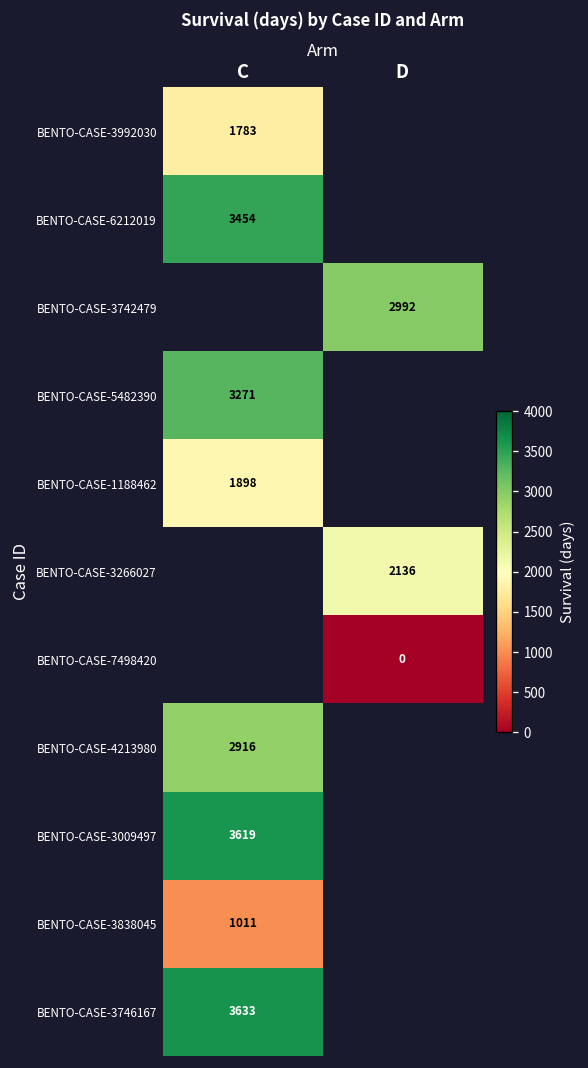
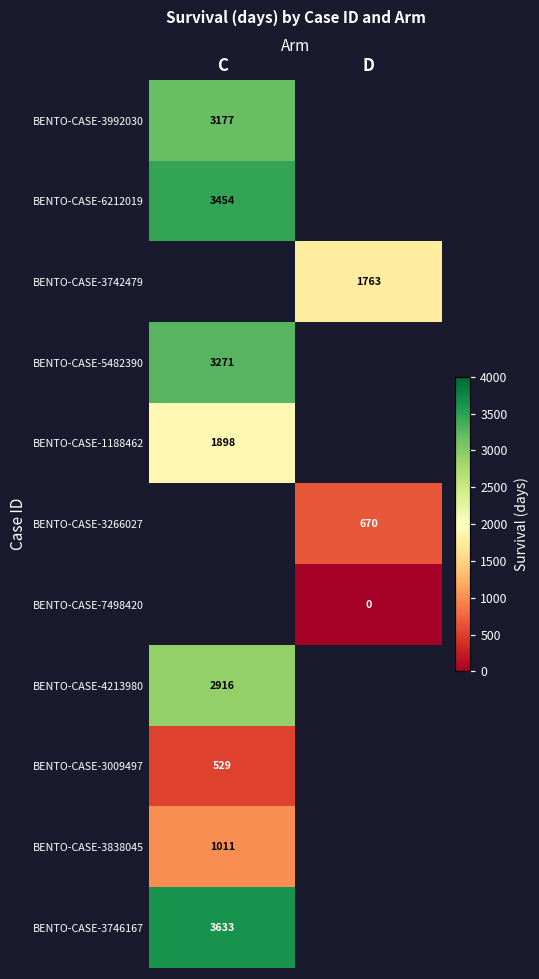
BENTO-CASE-3992030, C: 1783 -> 3177
BENTO-CASE-3742479, D: 2992 -> 1763
BENTO-CASE-3266027, D: 2136 -> 670
BENTO-CASE-3009497, C: 3619 -> 529
